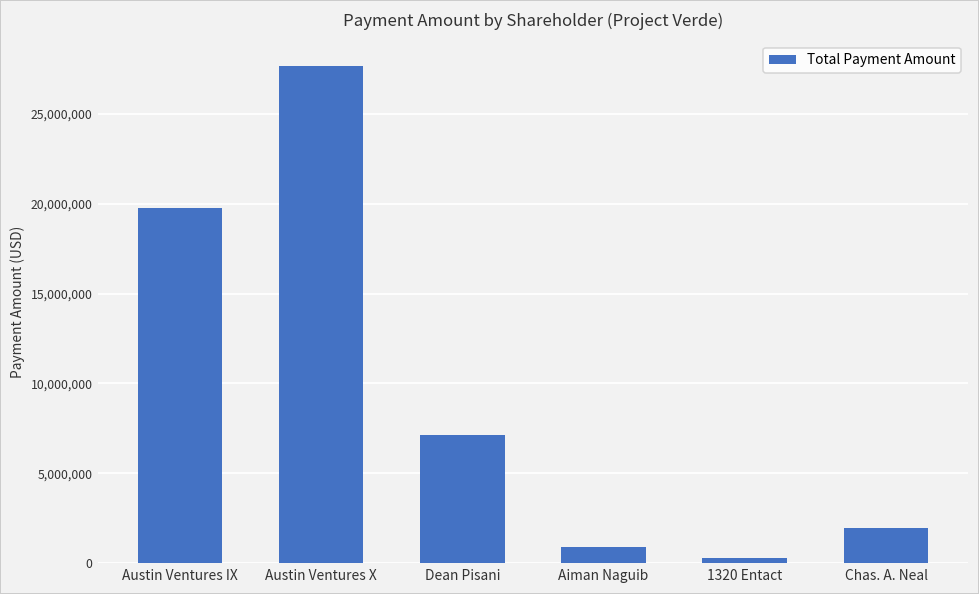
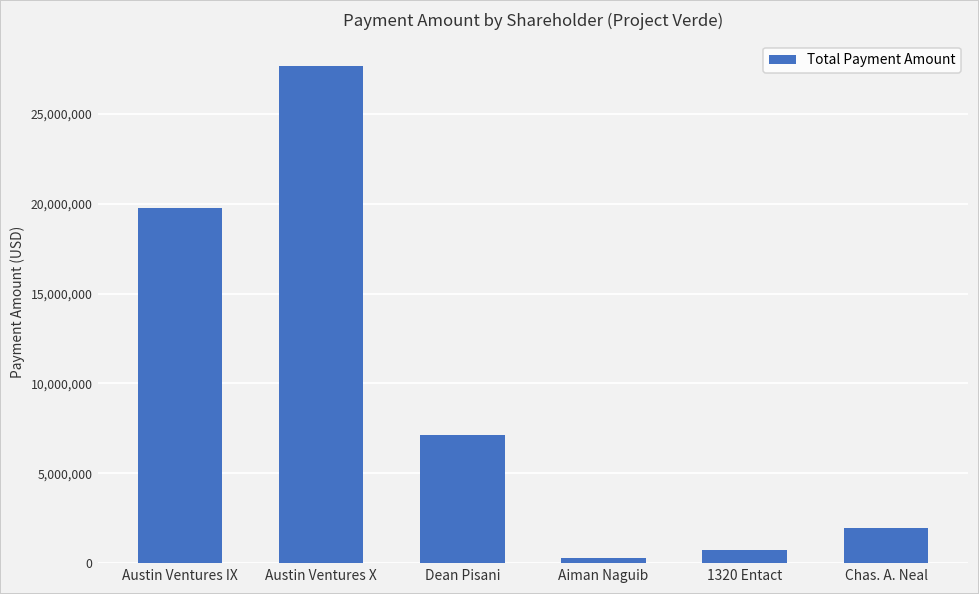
Aiman Naguib: 900,000 -> 300,000
1320 Entact: 300,000 -> 800,000
